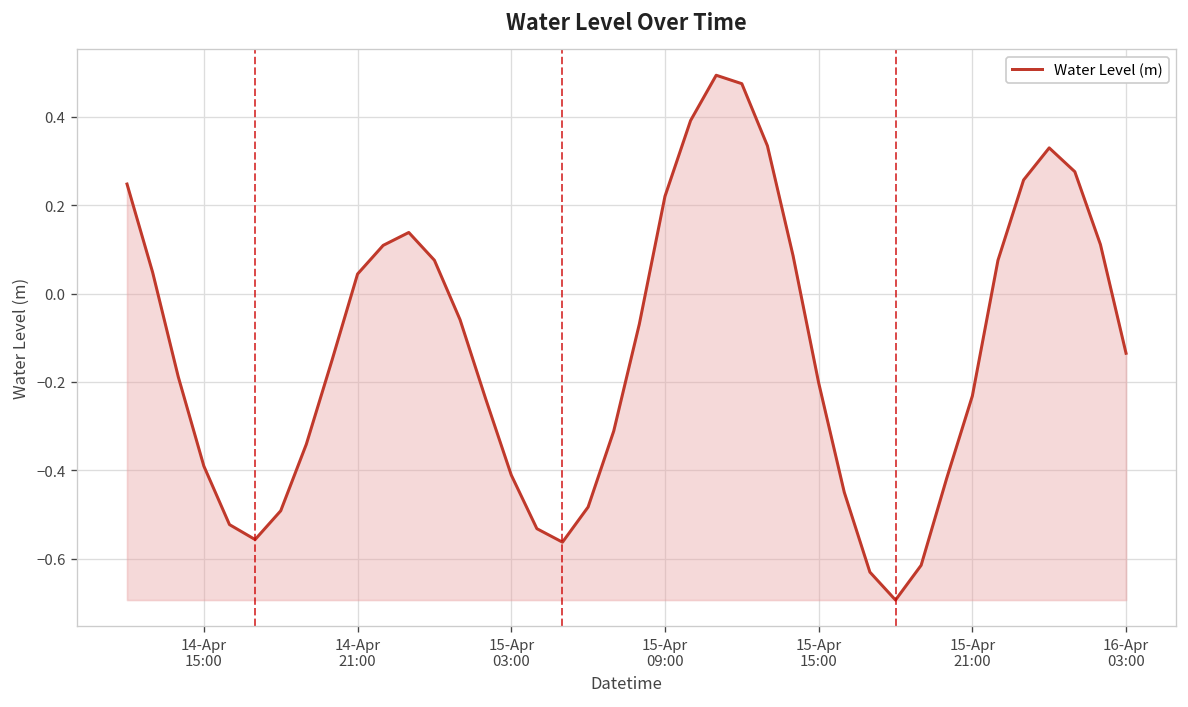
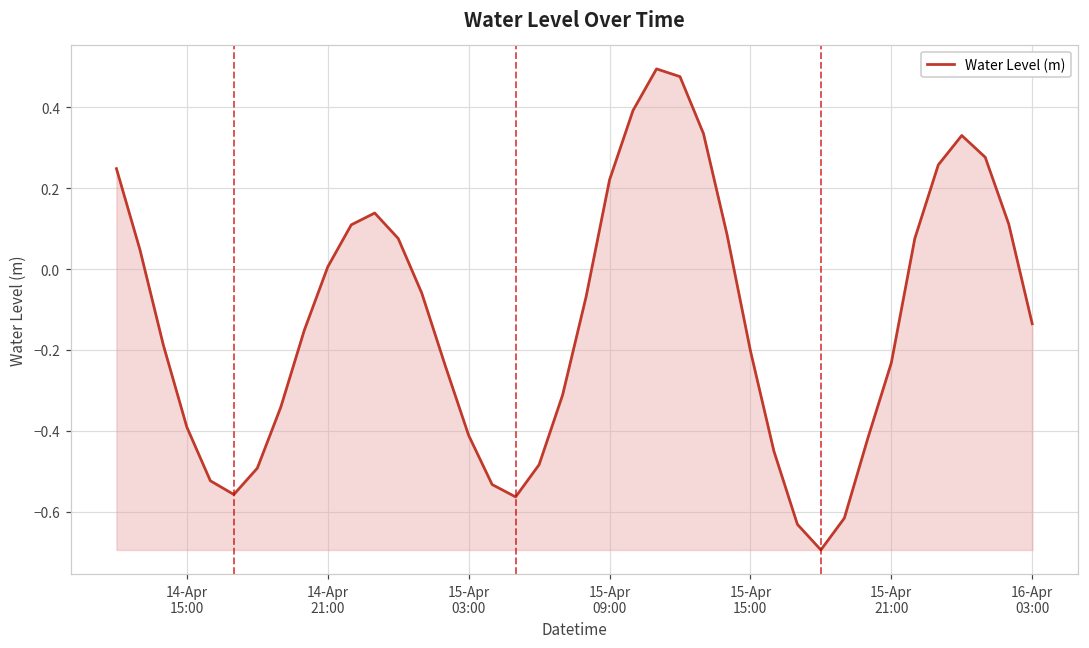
14-Apr 21:00: 0.04 -> 0.01
